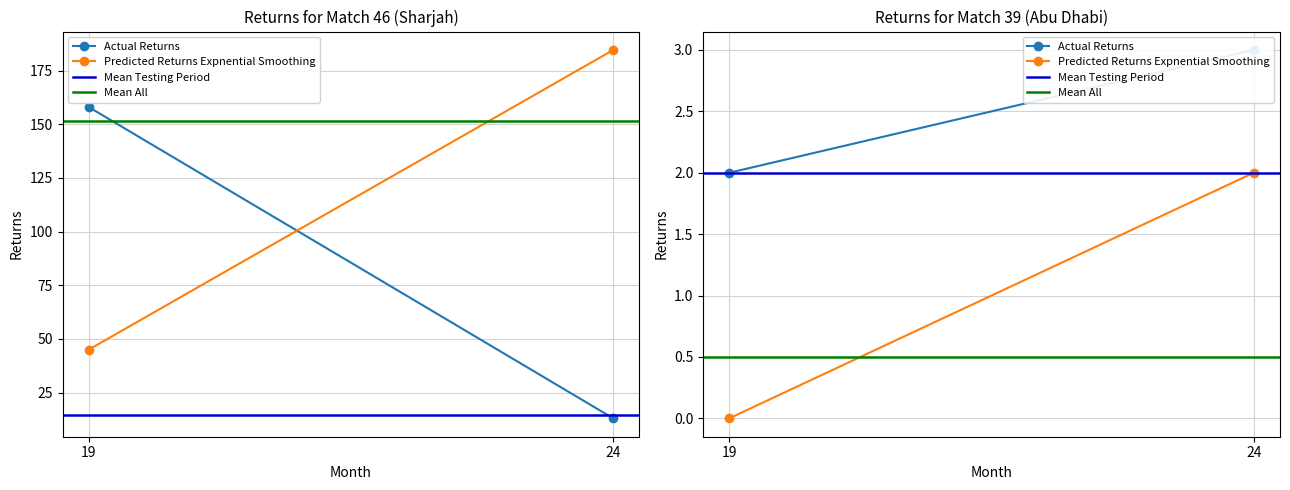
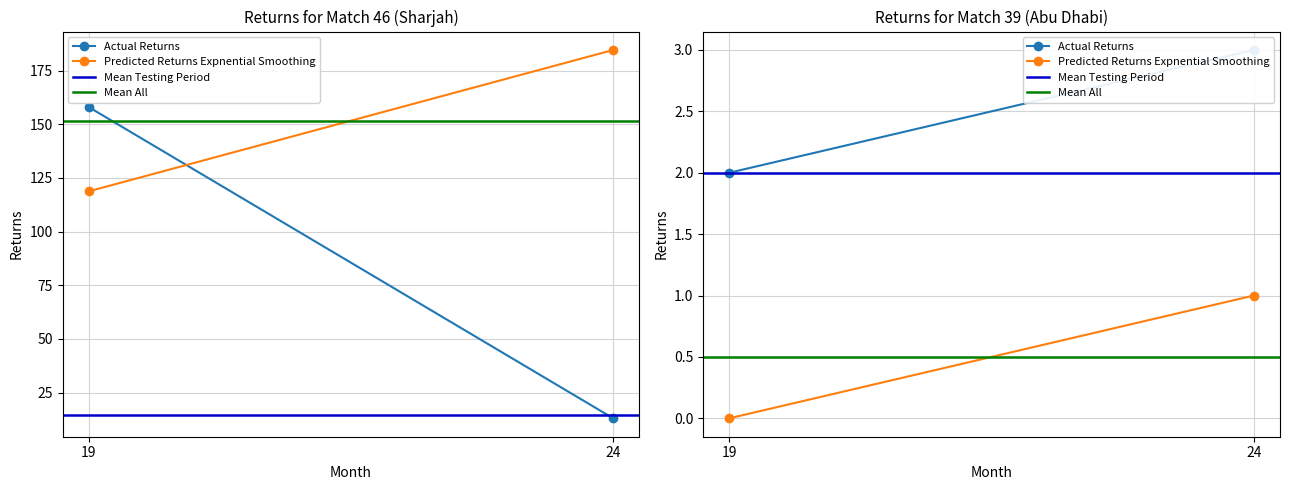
Returns for Match 46 (Sharjah), Predicted Returns Expnential Smoothing, 19: 45 -> 119
Returns for Match 39 (Abu Dhabi), Predicted Returns Expnential Smoothing, 24: 2 -> 1
